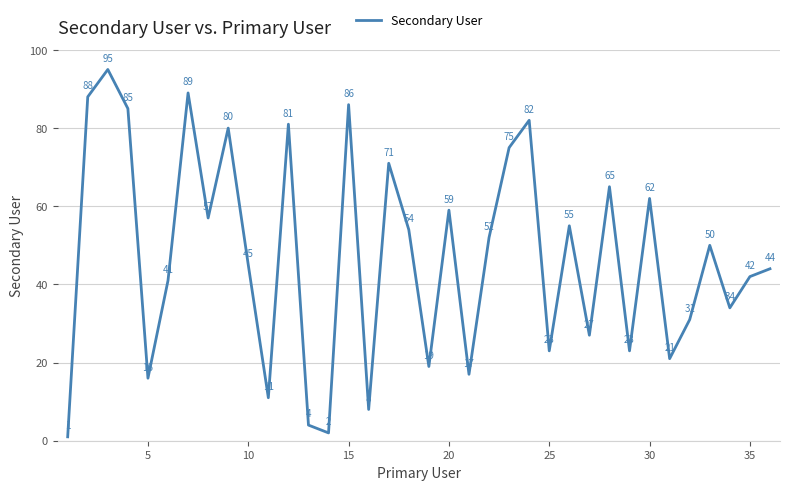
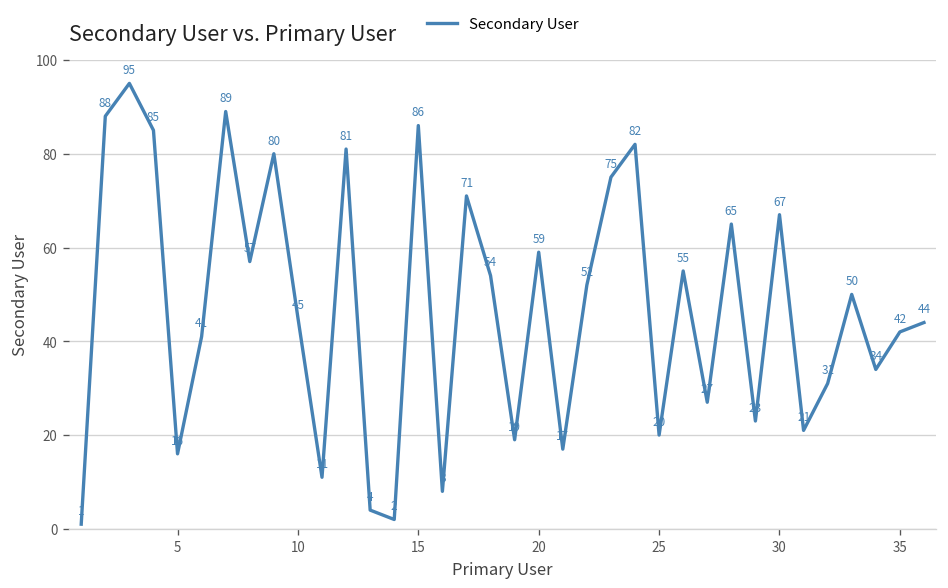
25: 23 -> 20
30: 62 -> 67
